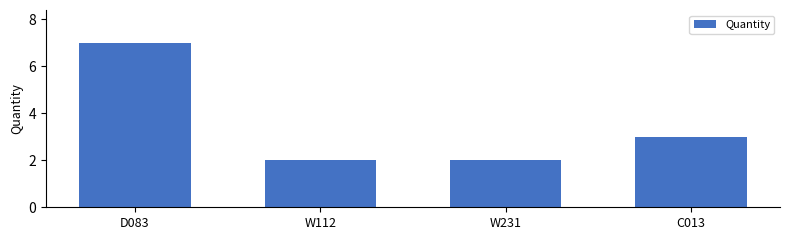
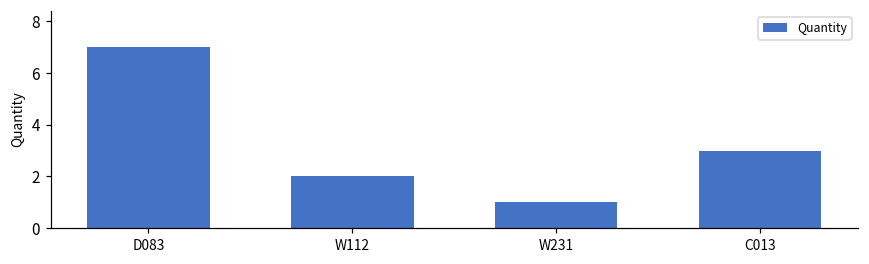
W231: 2 -> 1
